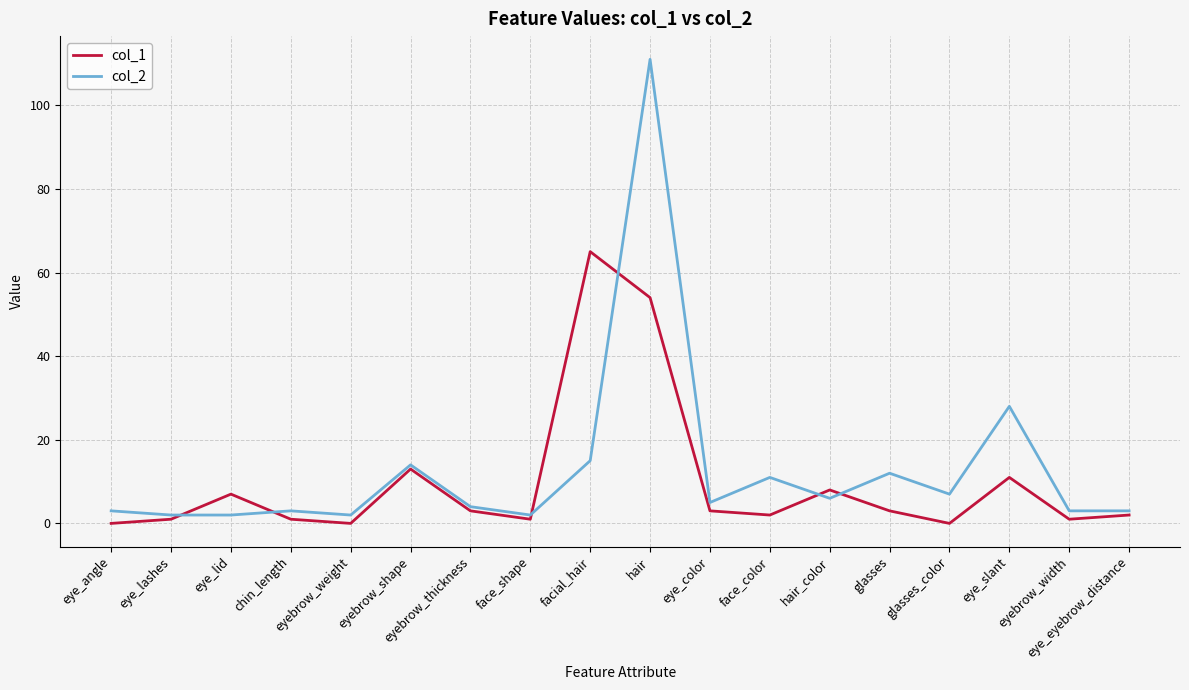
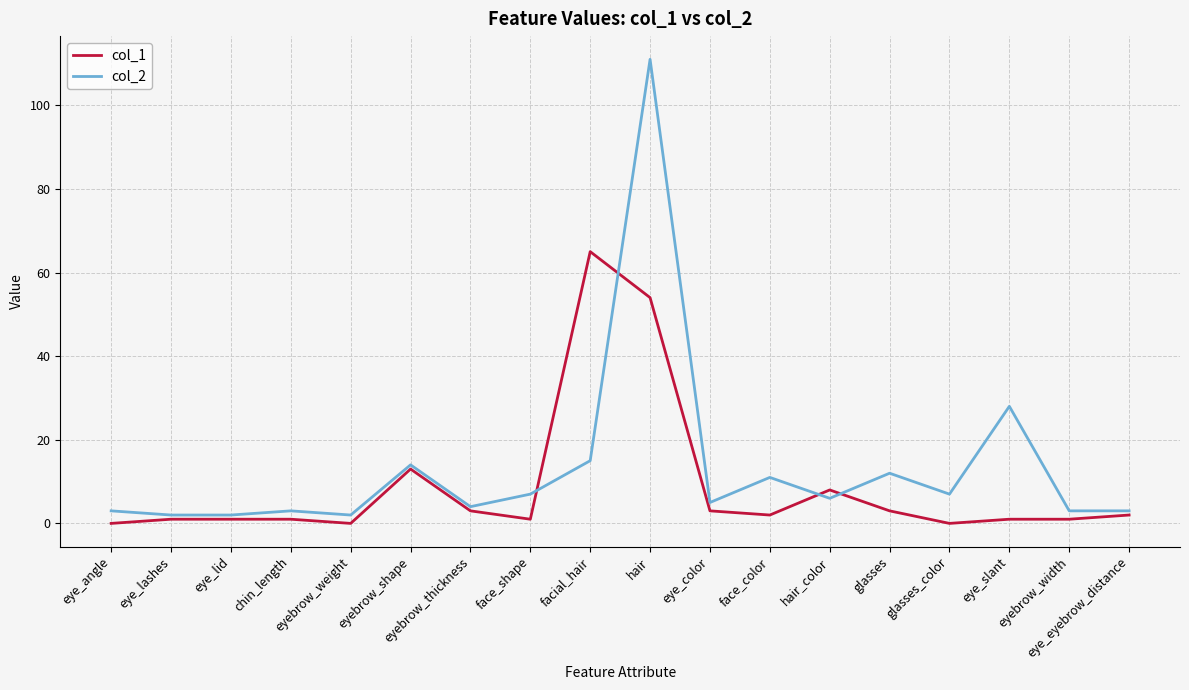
col_1, eye_lid: 7 -> 1
col_2, face_shape: 2 -> 7
col_1, eye_slant: 11 -> 1
